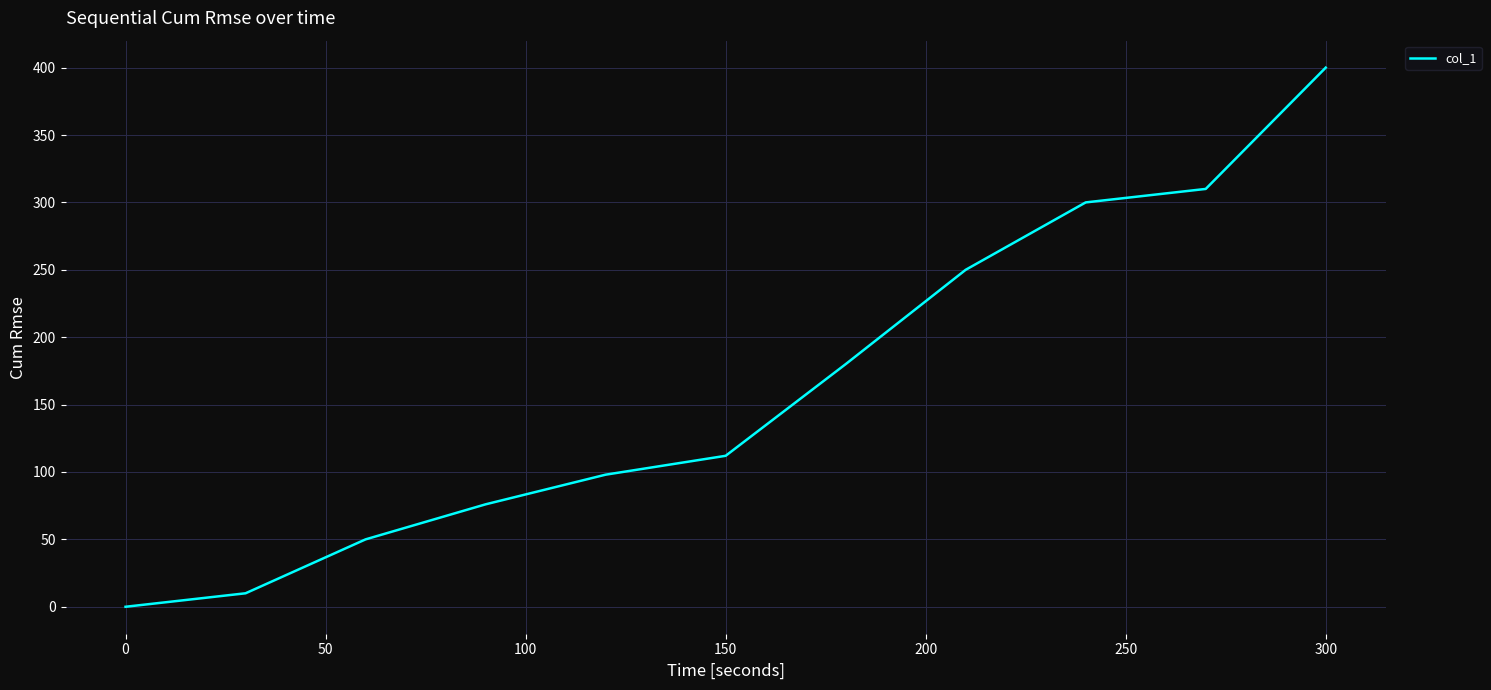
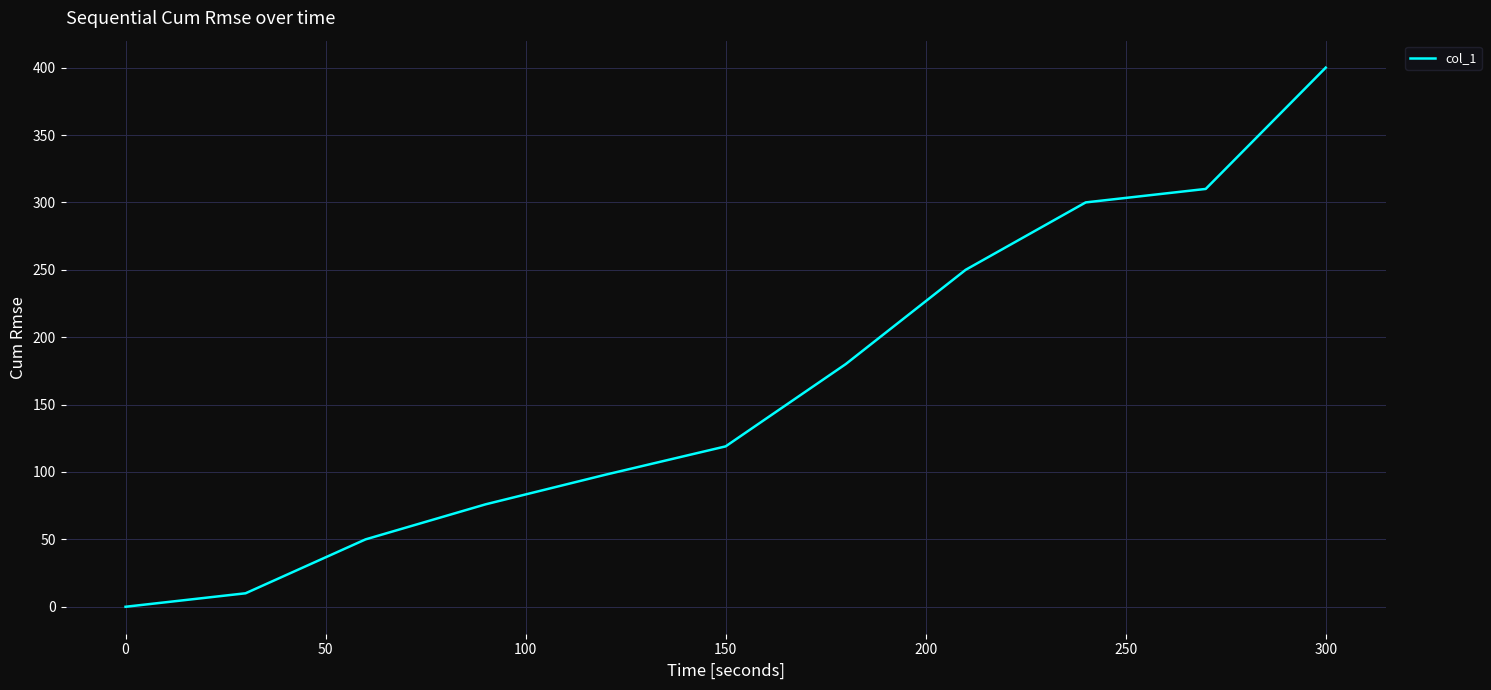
150: 112 -> 119
